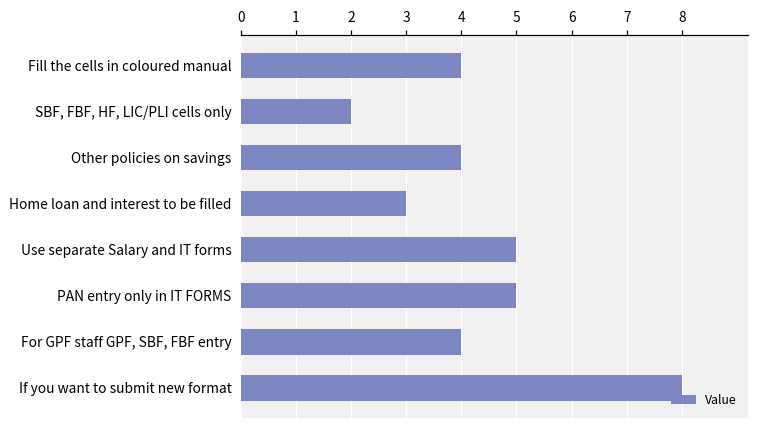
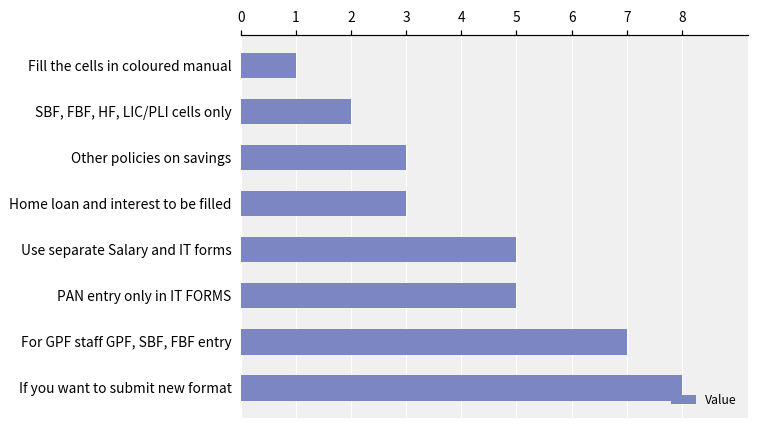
Fill the cells in coloured manual: 4 -> 1
Other policies on savings: 4 -> 3
For GPF staff GPF, SBF, FBF entry: 4 -> 7
